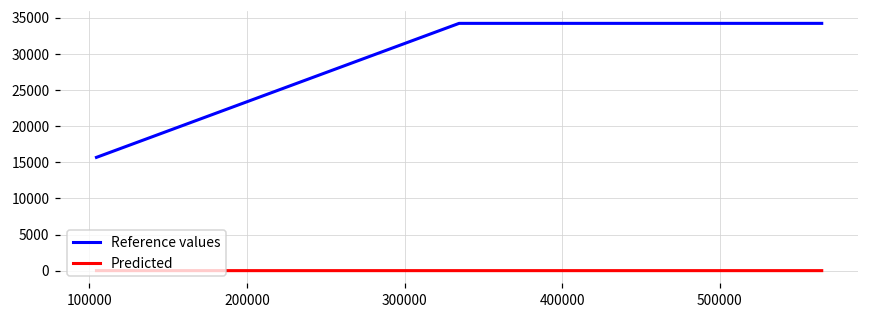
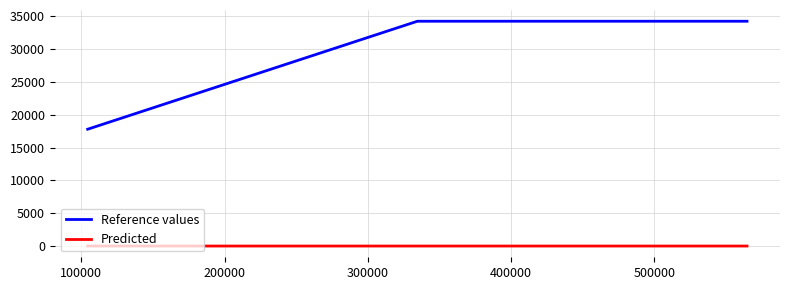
Reference values, 100000: 16000 -> 18000
